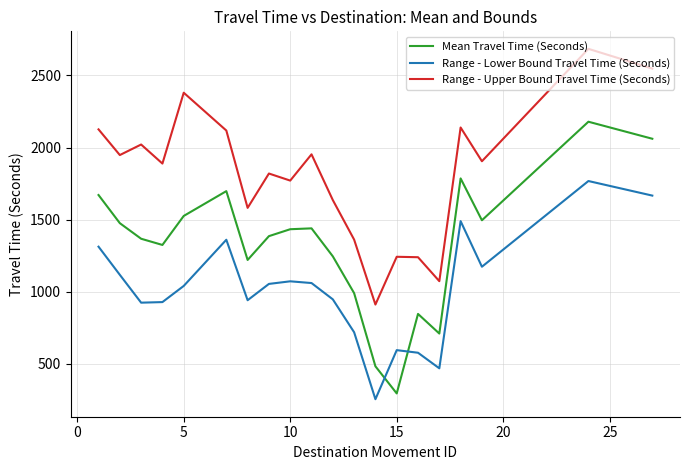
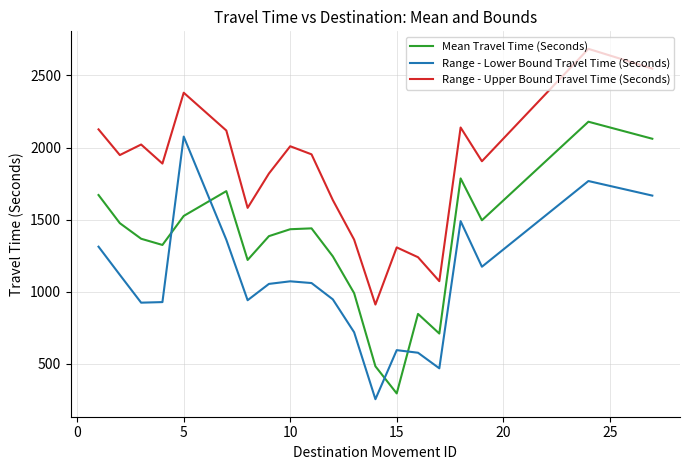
Range - Lower Bound Travel Time (Seconds), 5: 1040 -> 2080
Range - Upper Bound Travel Time (Seconds), 10: 1770 -> 2010
Range - Upper Bound Travel Time (Seconds), 15: 1240 -> 1310
